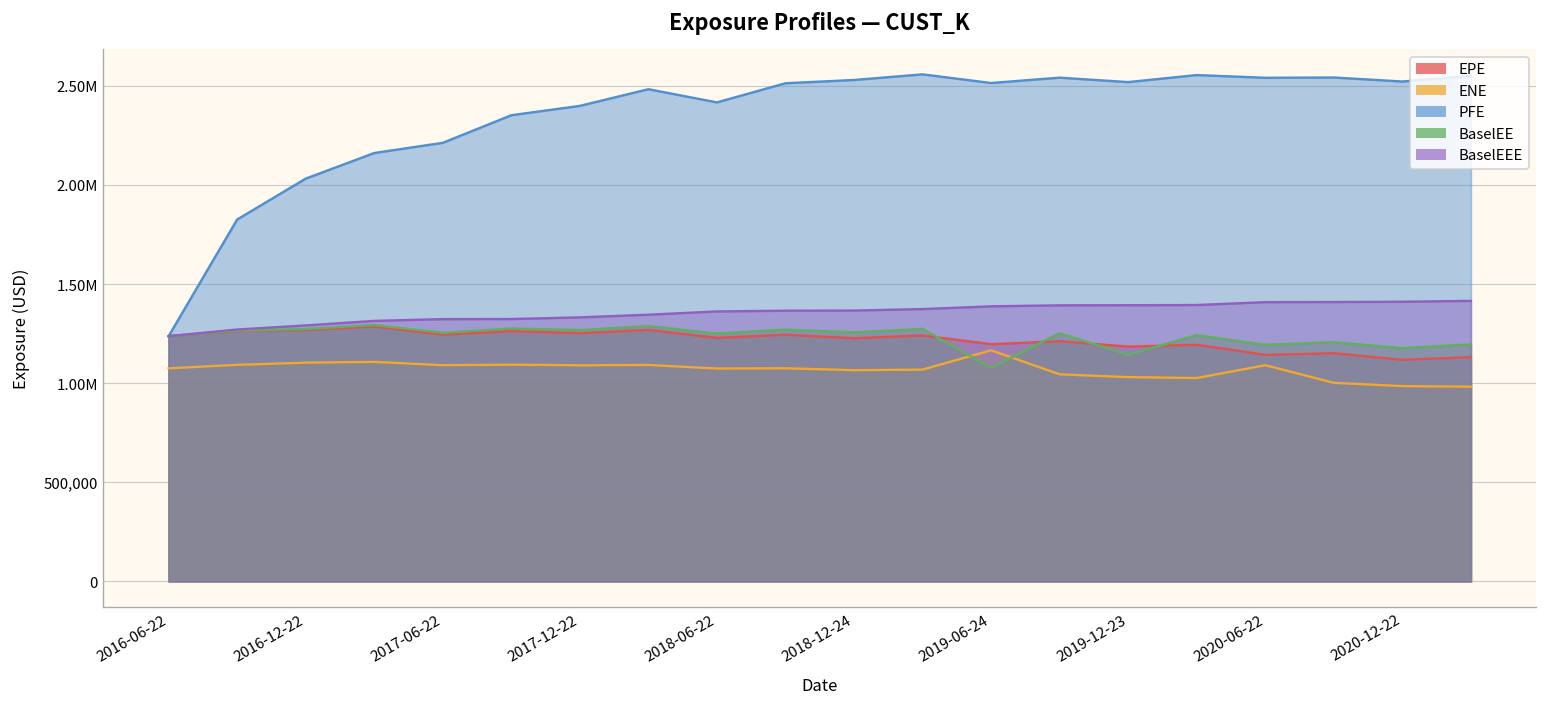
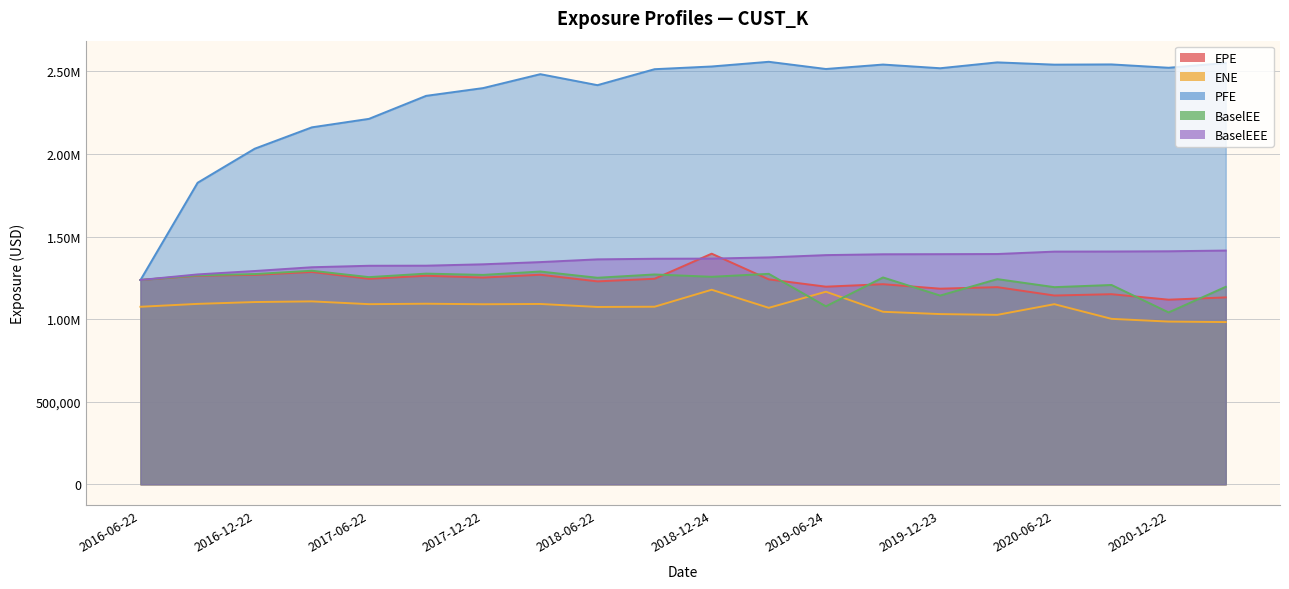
EPE, 2018-12-24: 1,230,000 -> 1,400,000
ENE, 2018-12-24: 1,070,000 -> 1,180,000
BaselEE, 2020-12-22: 1,180,000 -> 1,040,000
